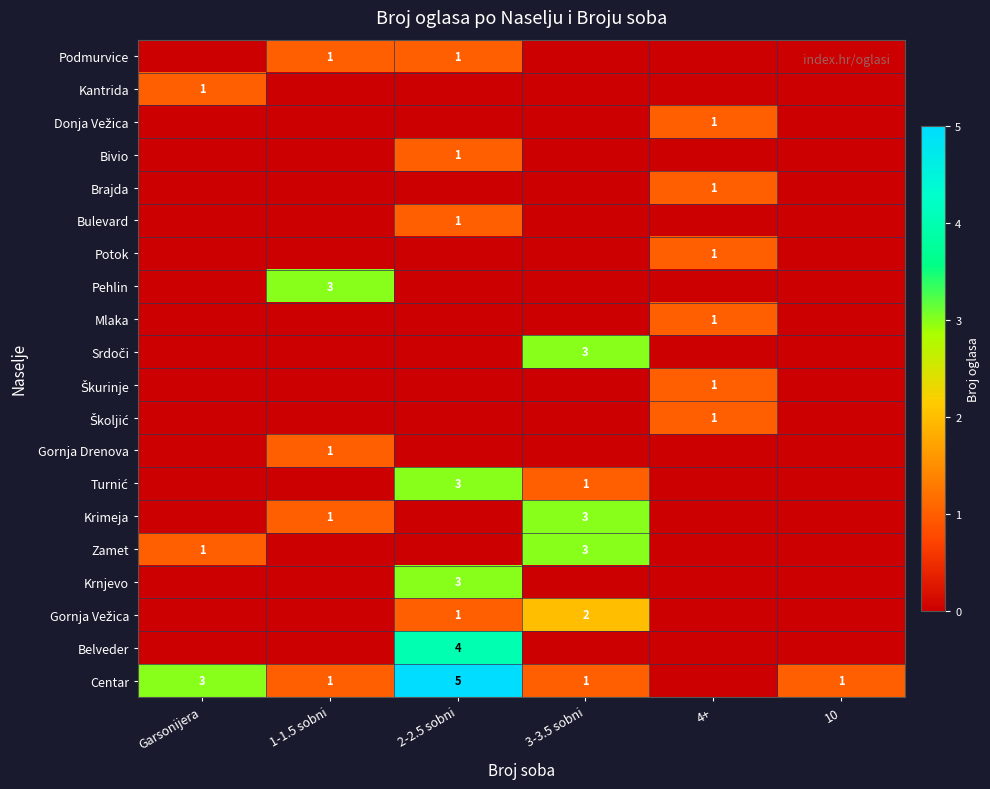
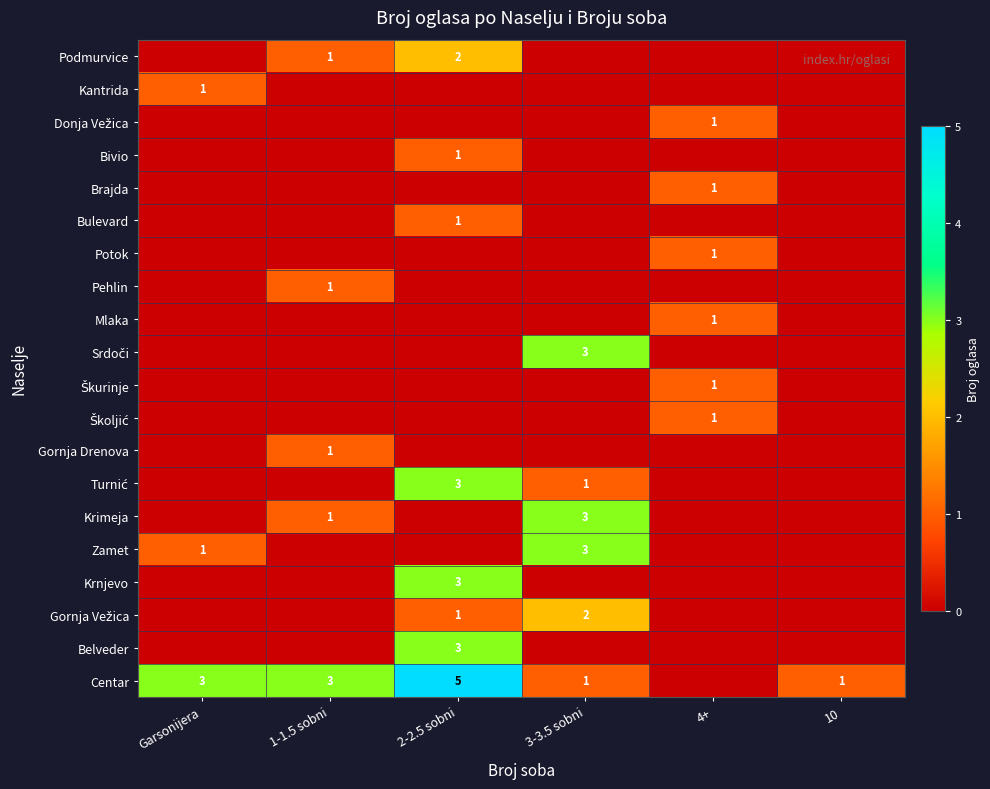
Podmurvice, 2-2.5 sobni: 1 -> 2
Pehlin, 1-1.5 sobni: 3 -> 1
Belveder, 2-2.5 sobni: 4 -> 3
Centar, 1-1.5 sobni: 1 -> 3
